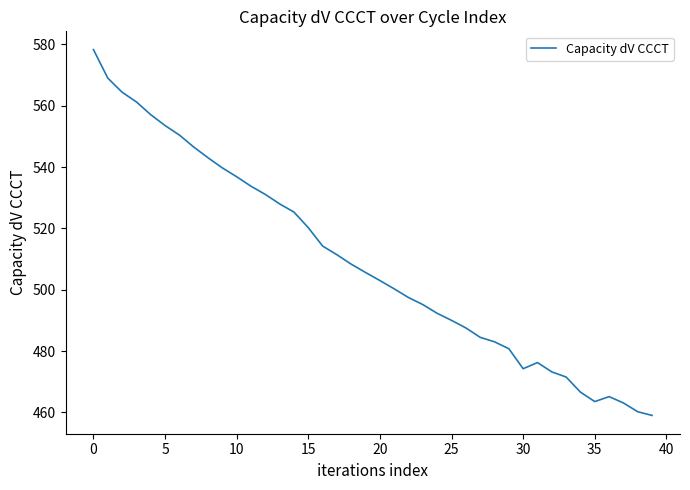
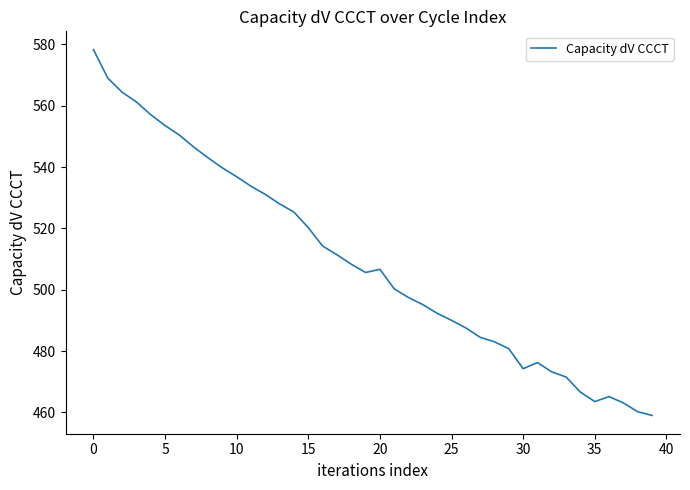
20: 503 -> 507
